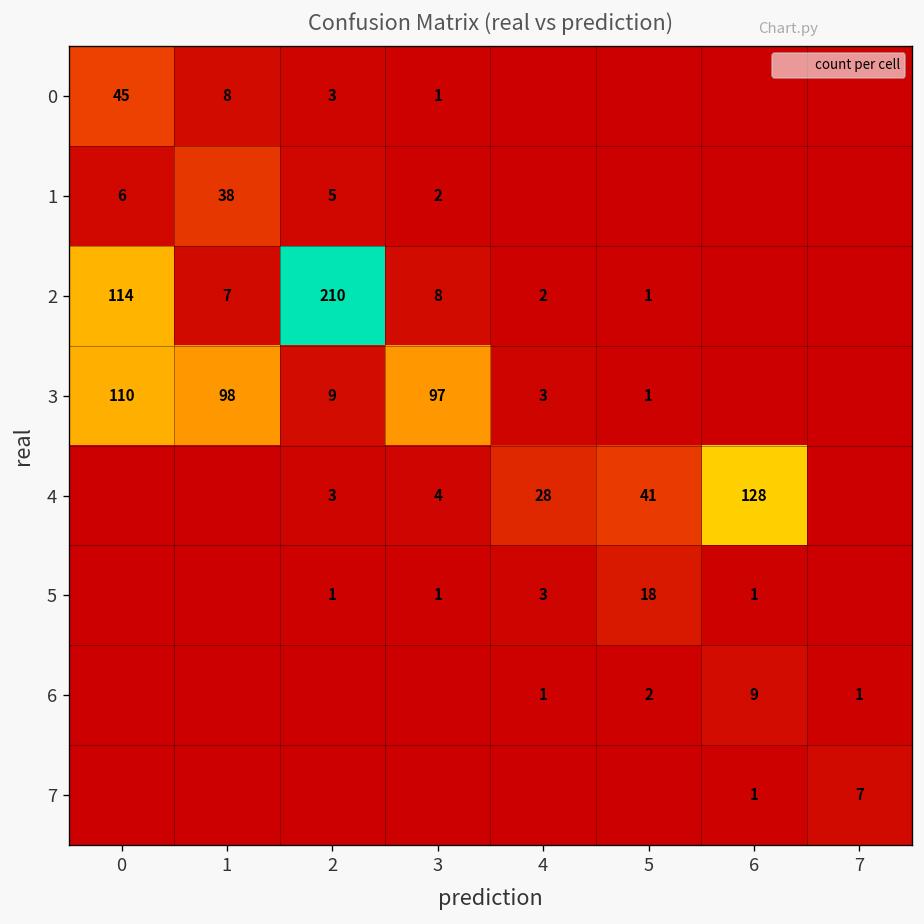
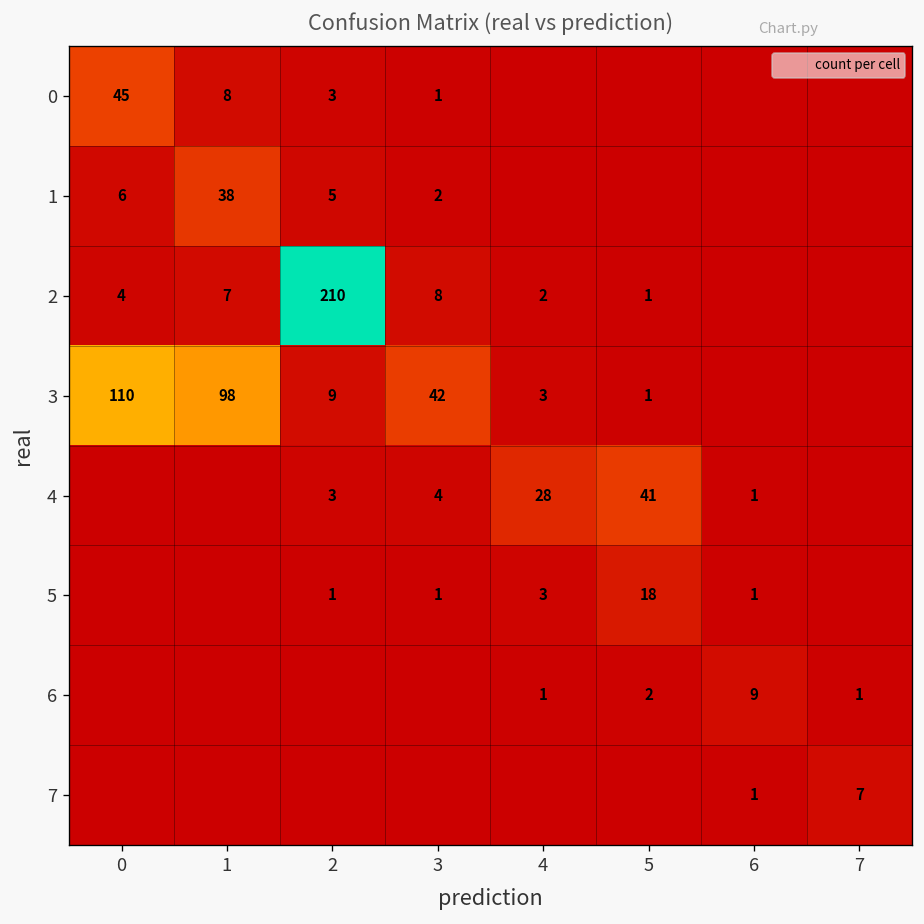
2, 0: 114 -> 4
3, 3: 97 -> 42
4, 6: 128 -> 1
